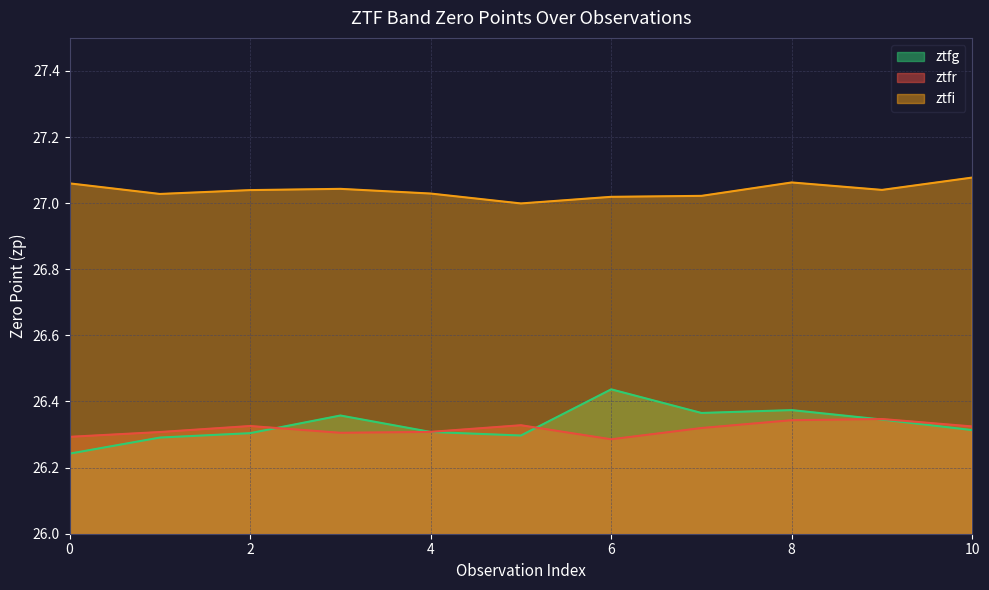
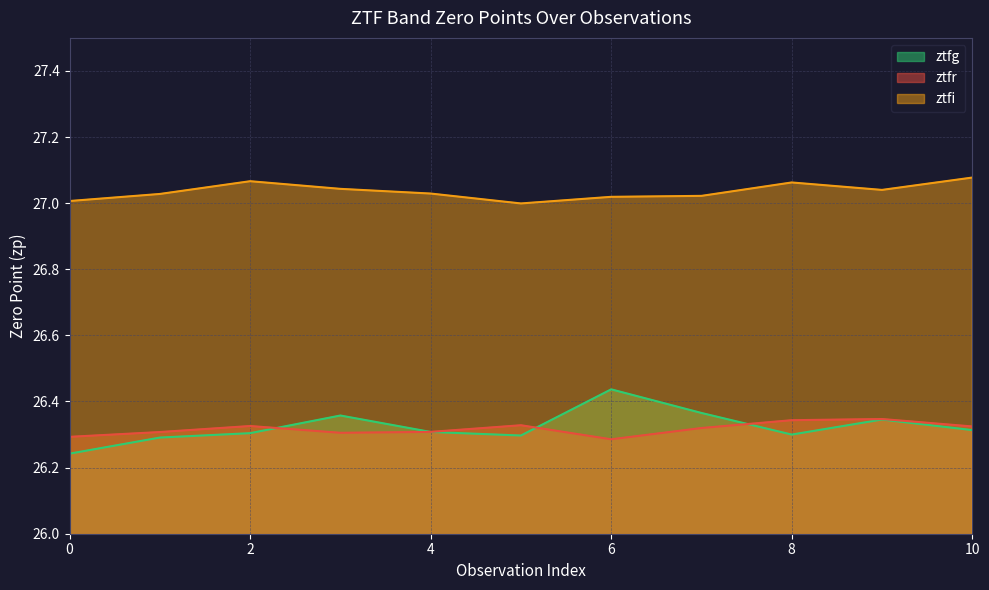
ztfi, 0: 27.06 -> 27.01
ztfi, 2: 27.04 -> 27.07
ztfg, 8: 26.37 -> 26.30
